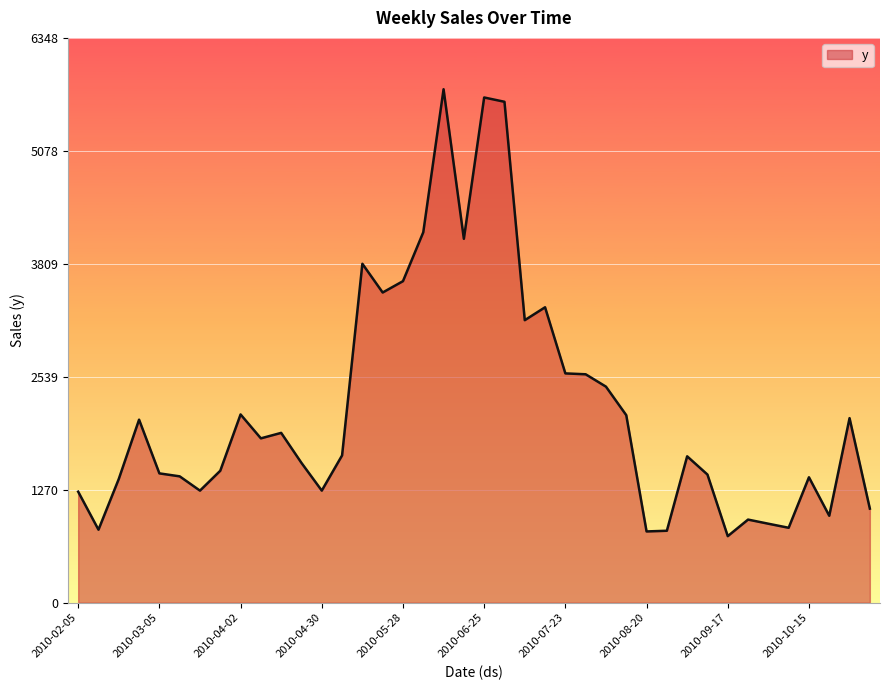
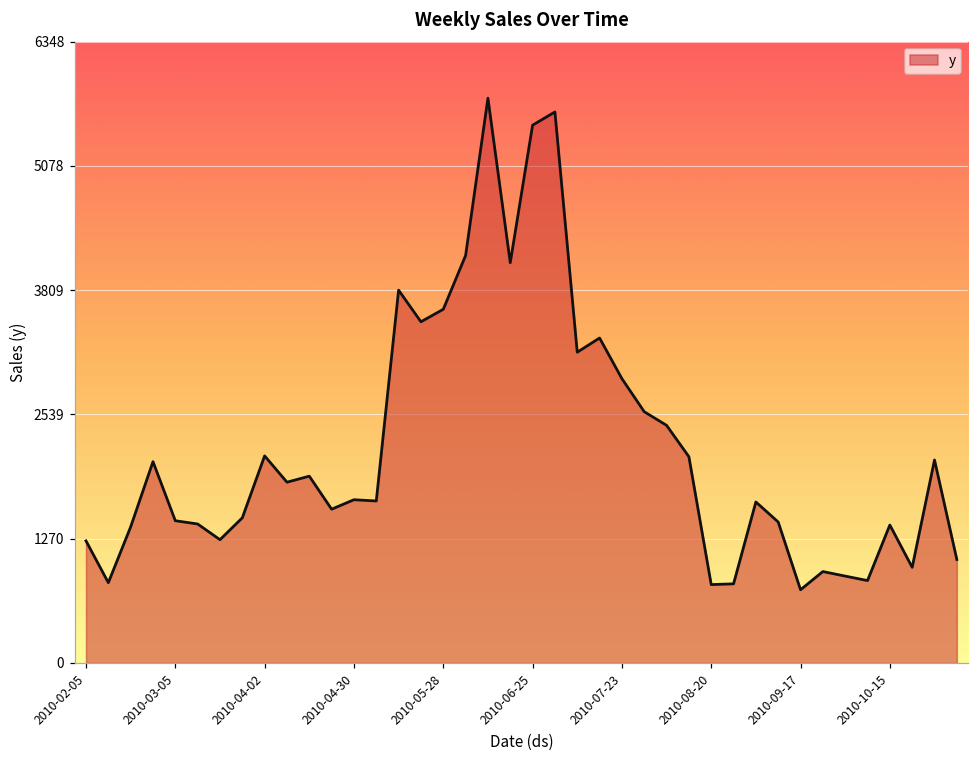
2010-04-30: 1300 -> 1700
2010-06-25: 5700 -> 5500
2010-07-23: 2600 -> 2900
